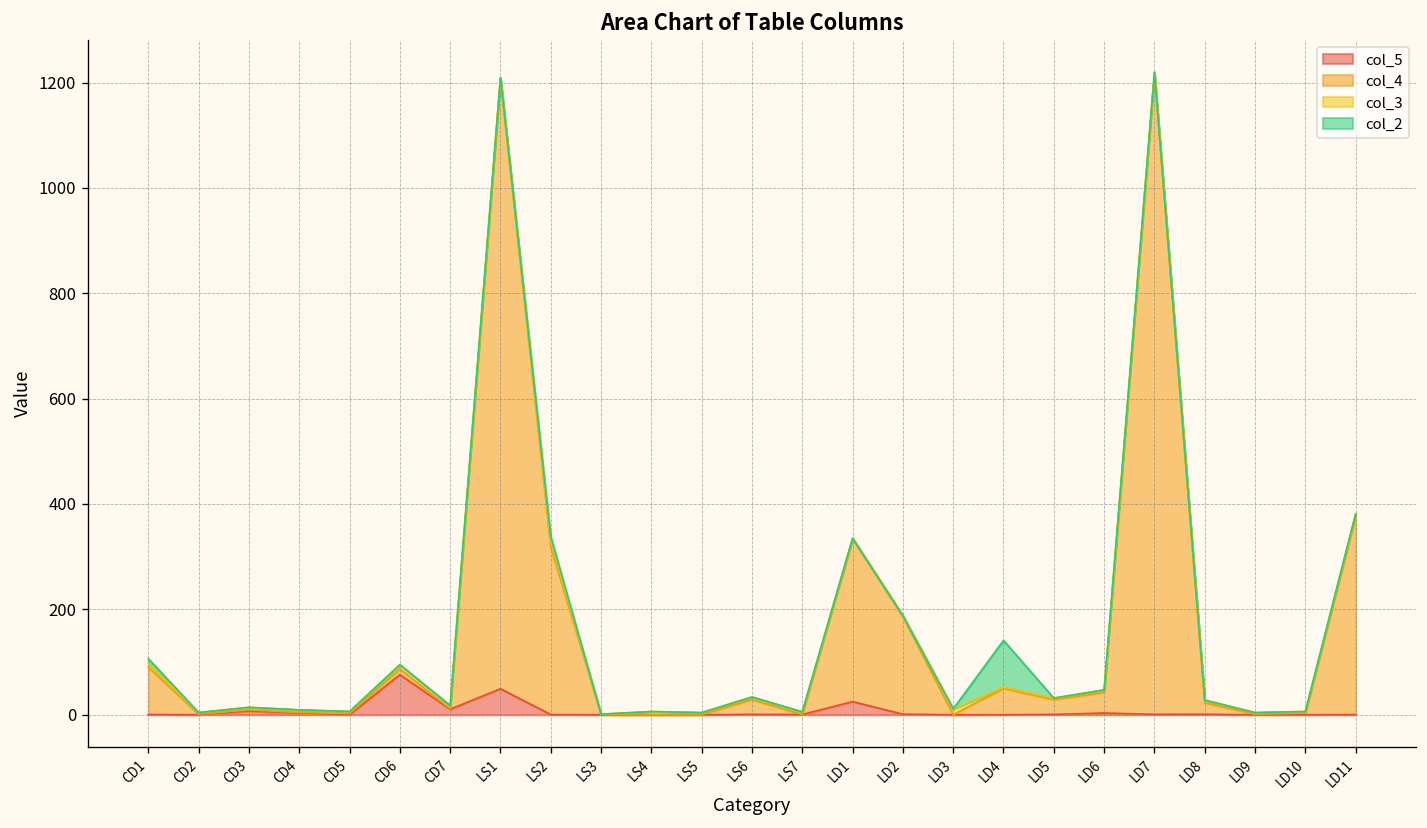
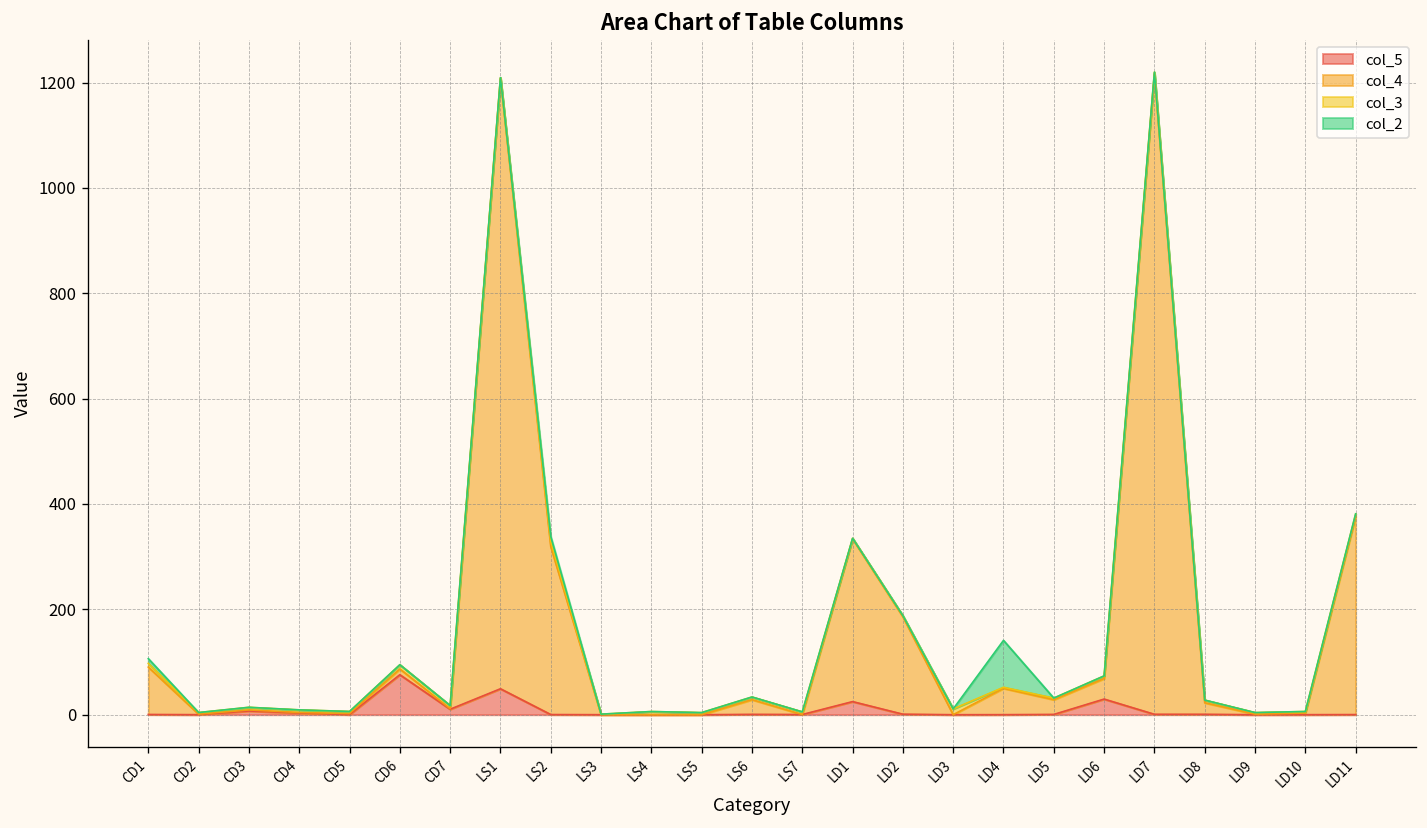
col_5, LD6: 0 -> 30
